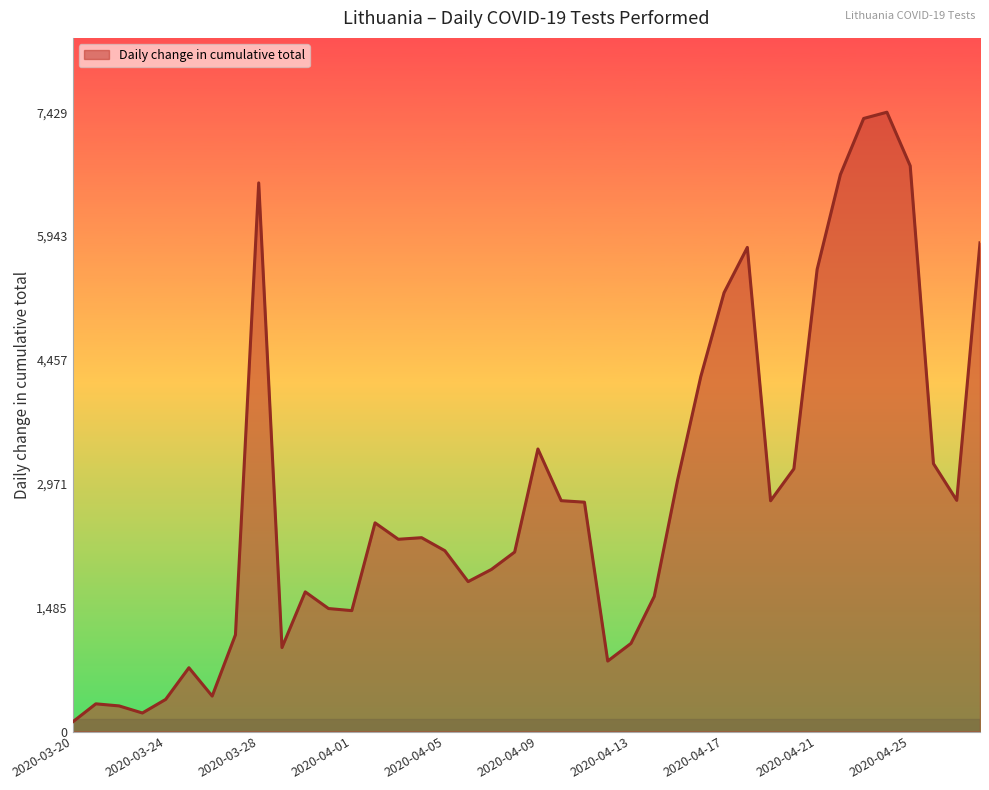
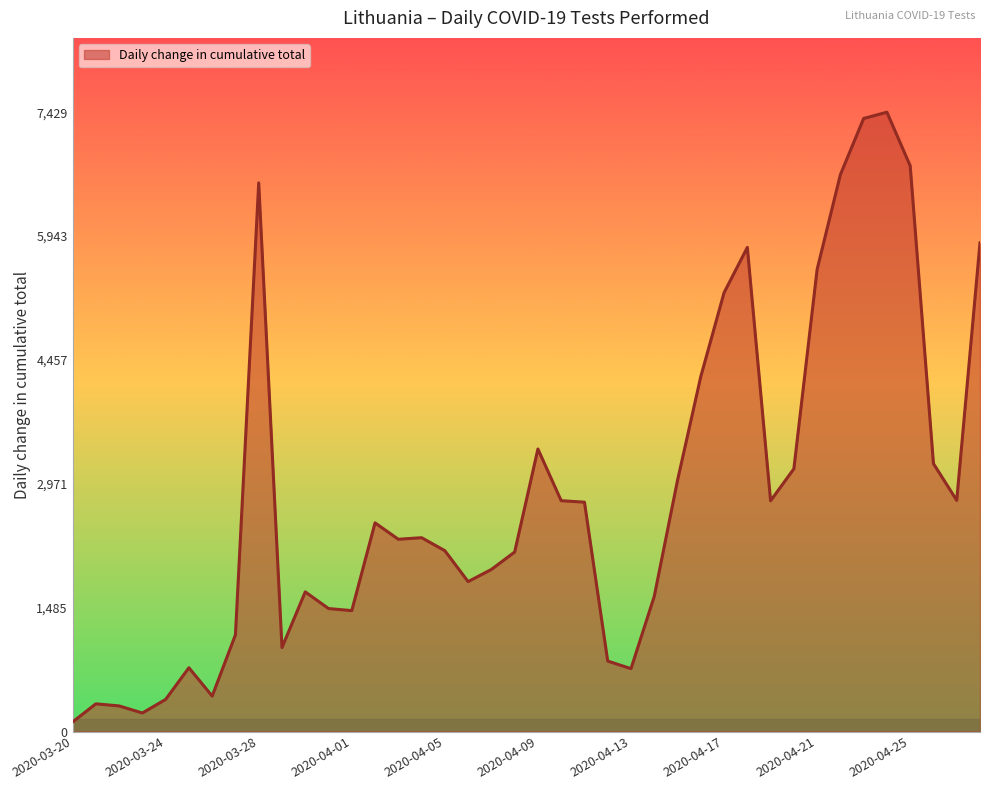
2020-04-13: 1,100 -> 800
